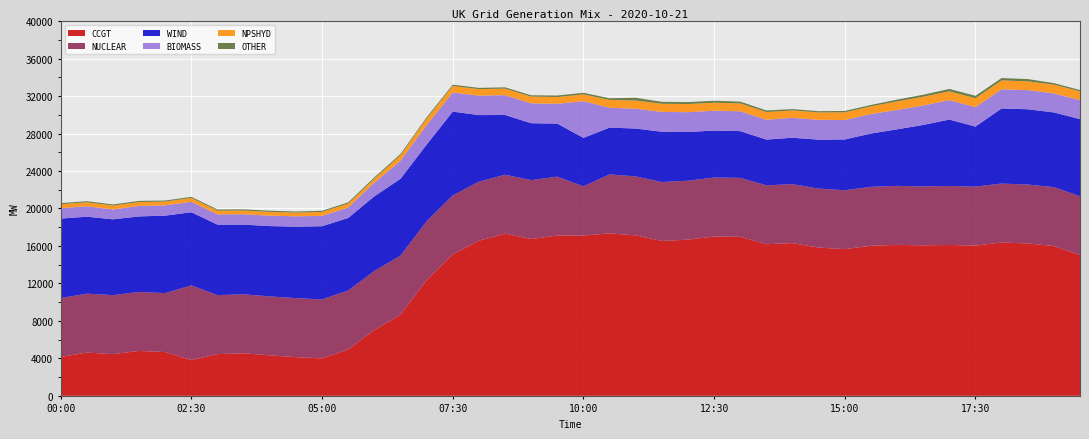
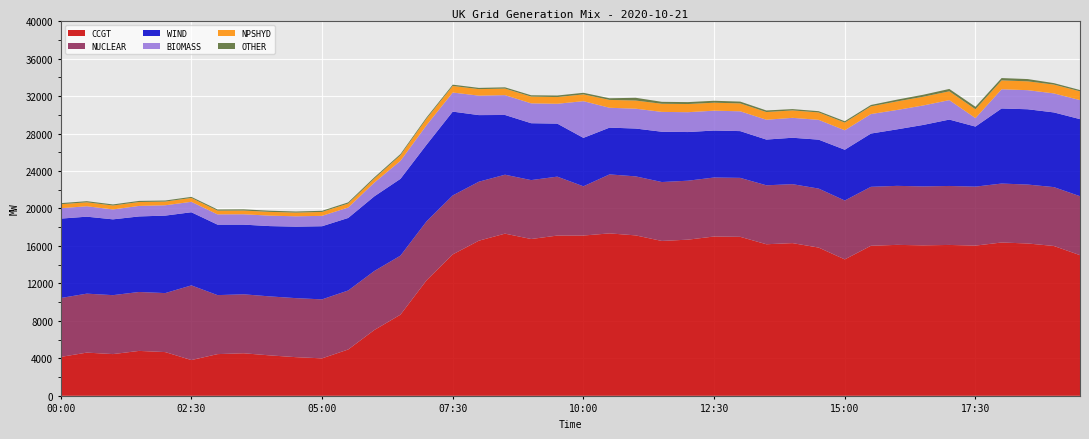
CCGT, 15:00: 16000 -> 15000
BIOMASS, 17:30: 2000 -> 1000
